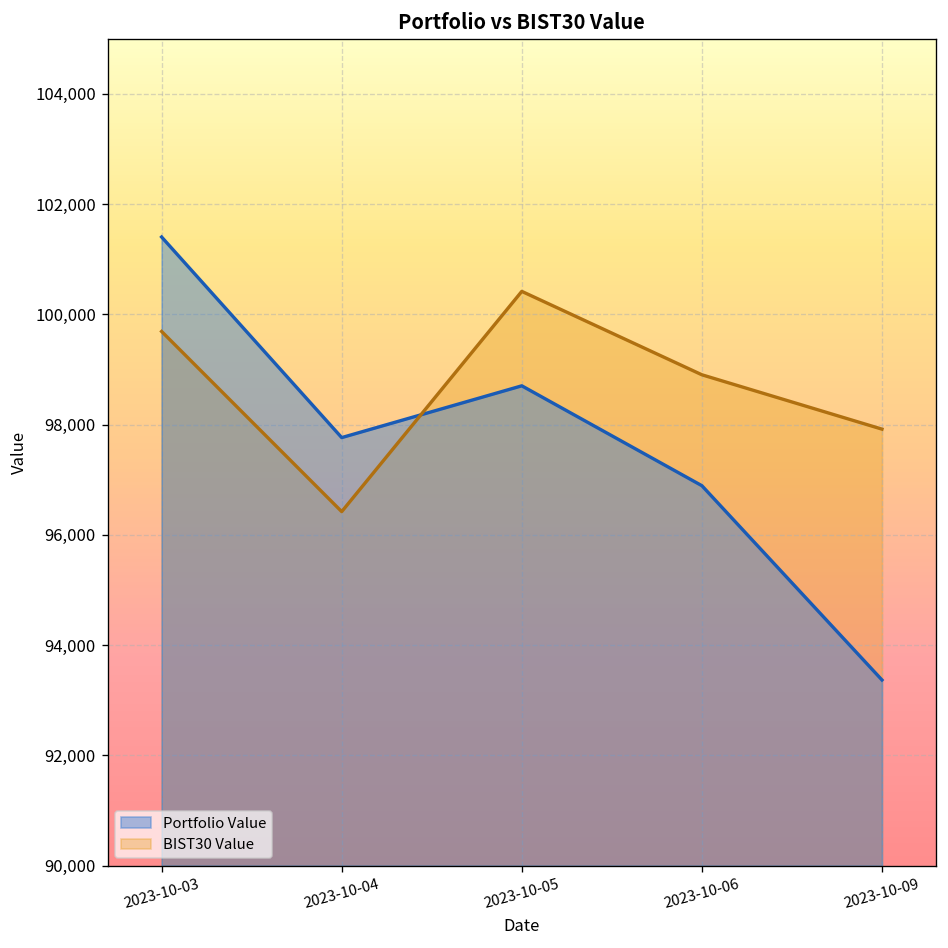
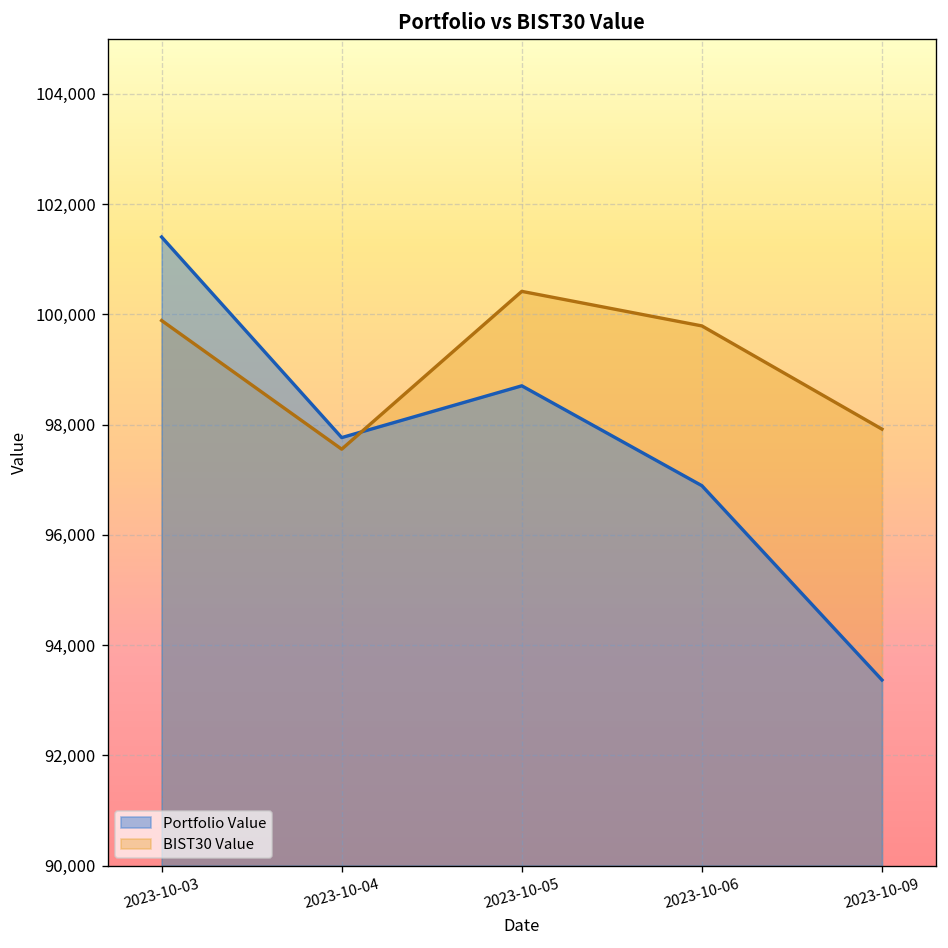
BIST30 Value, 2023-10-03: 99,700 -> 99,900
BIST30 Value, 2023-10-04: 96,400 -> 97,600
BIST30 Value, 2023-10-06: 98,900 -> 99,800
